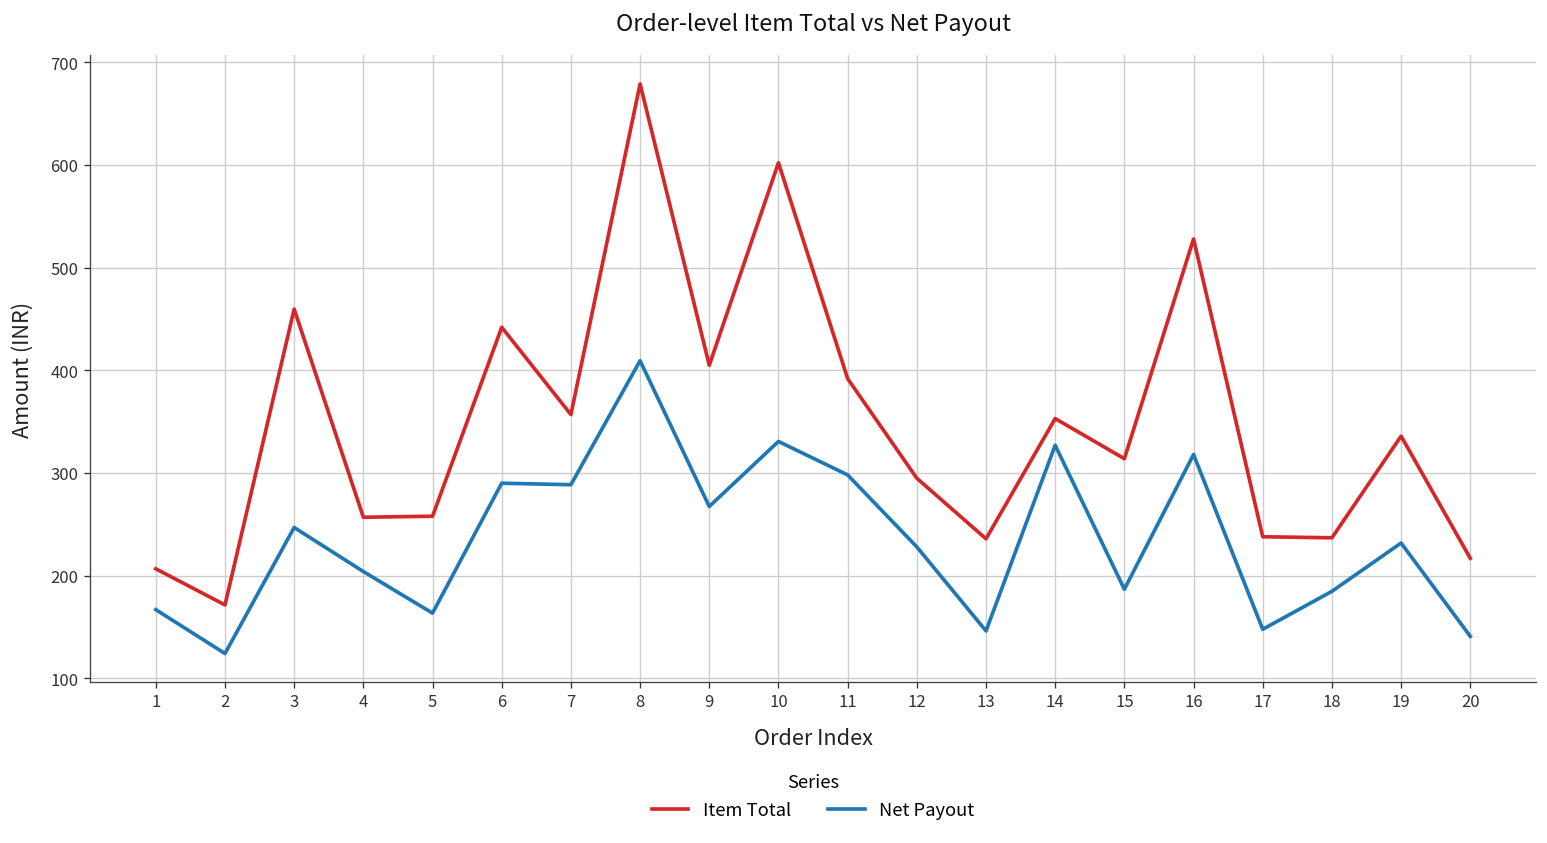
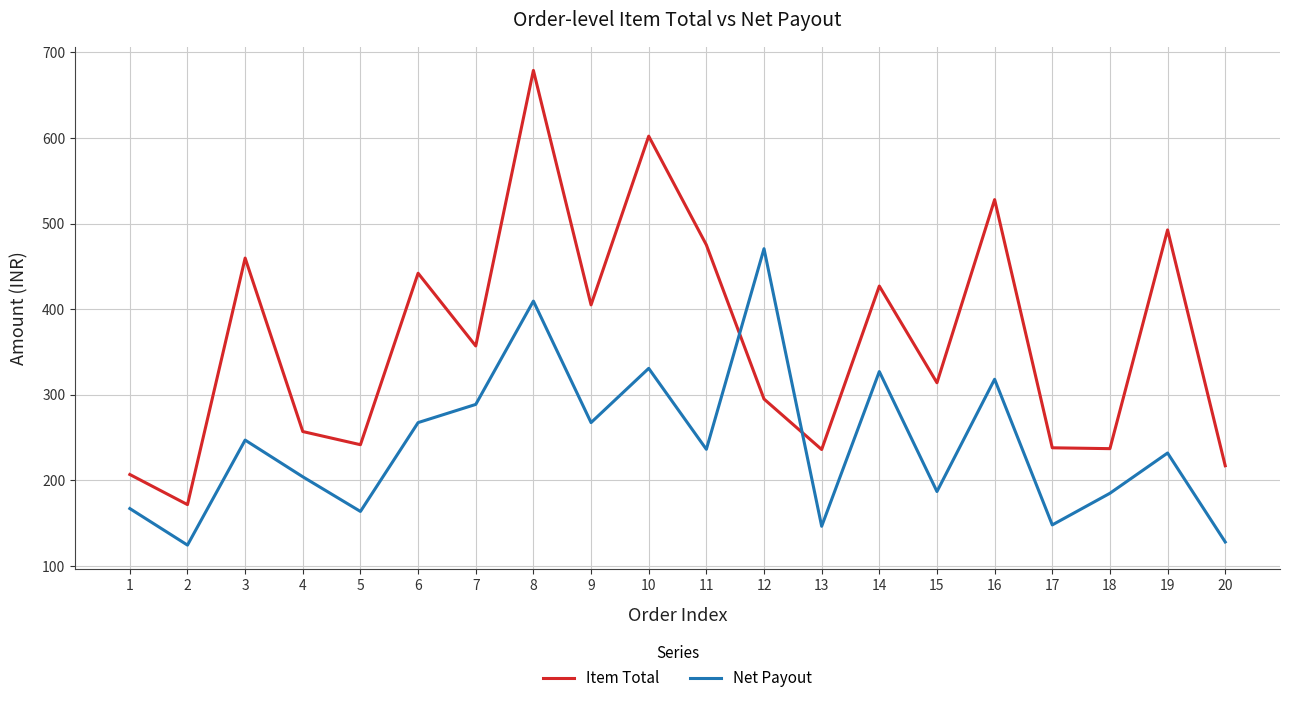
Item Total, 5: 260 -> 240
Net Payout, 6: 290 -> 270
Item Total, 11: 390 -> 480
Net Payout, 11: 300 -> 240
Net Payout, 12: 230 -> 470
Item Total, 14: 350 -> 430
Item Total, 19: 340 -> 490
Net Payout, 20: 140 -> 130
